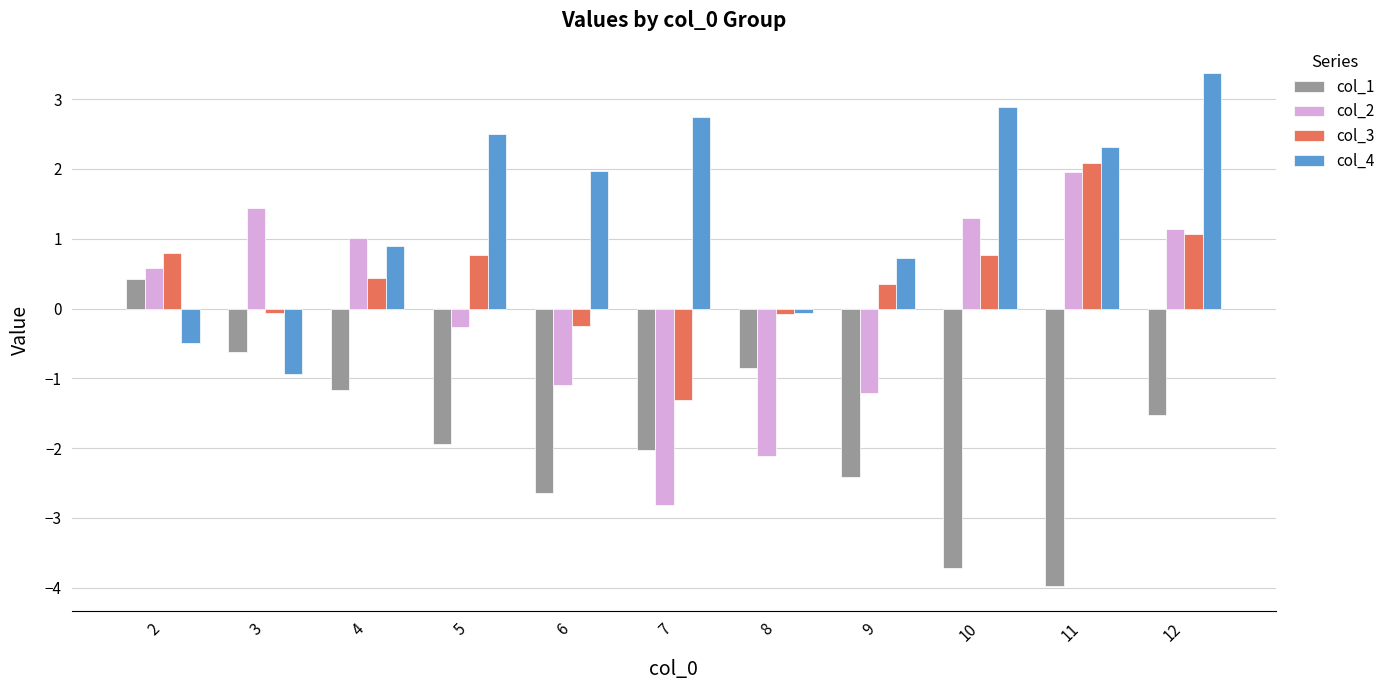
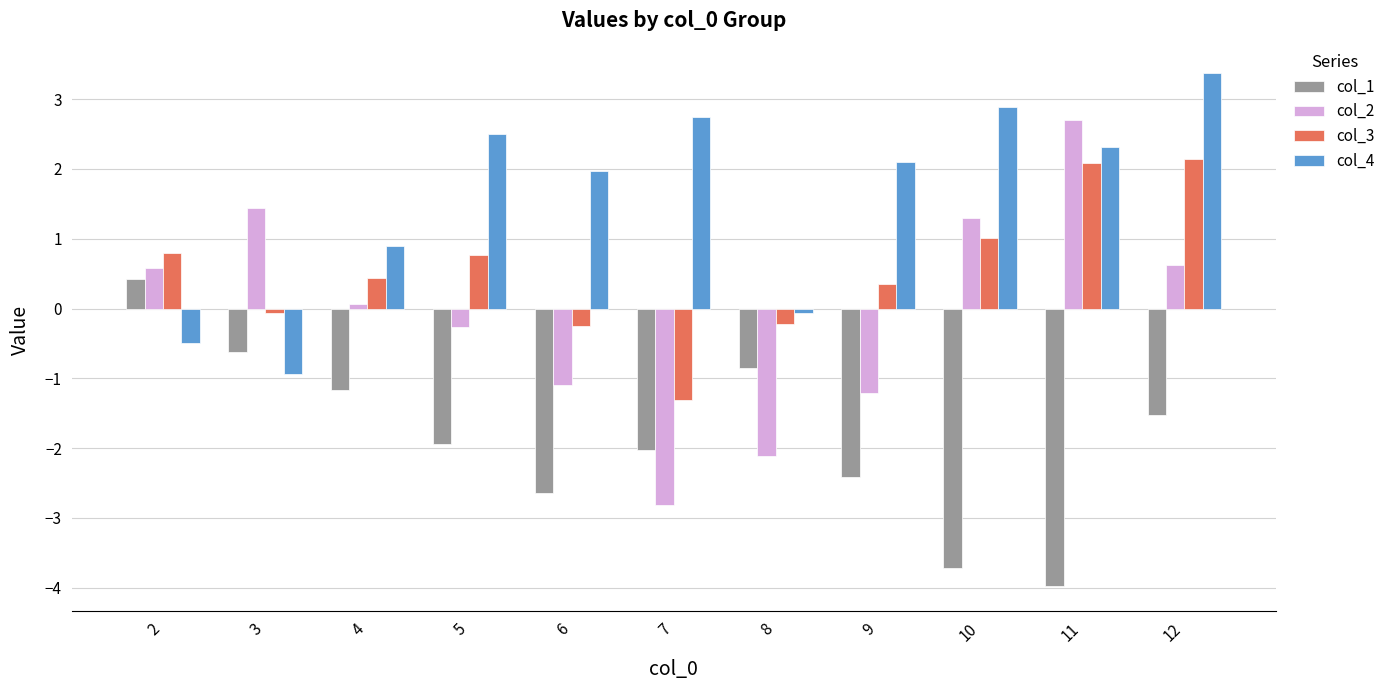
col_2, 4: 1.0 -> 0.1
col_3, 8: -0.1 -> -0.2
col_4, 9: 0.7 -> 2.1
col_3, 10: 0.8 -> 1.0
col_2, 11: 2.0 -> 2.7
col_2, 12: 1.1 -> 0.6
col_3, 12: 1.1 -> 2.1
